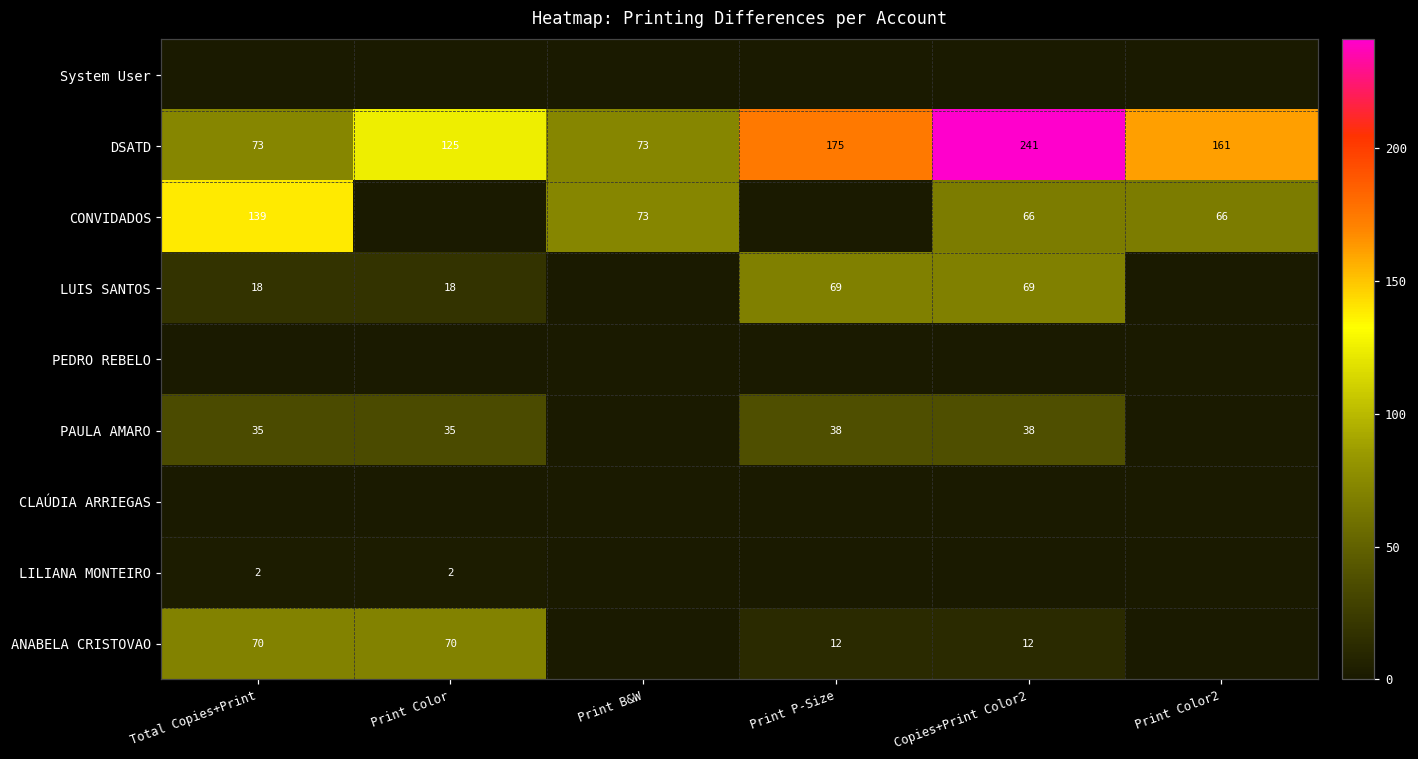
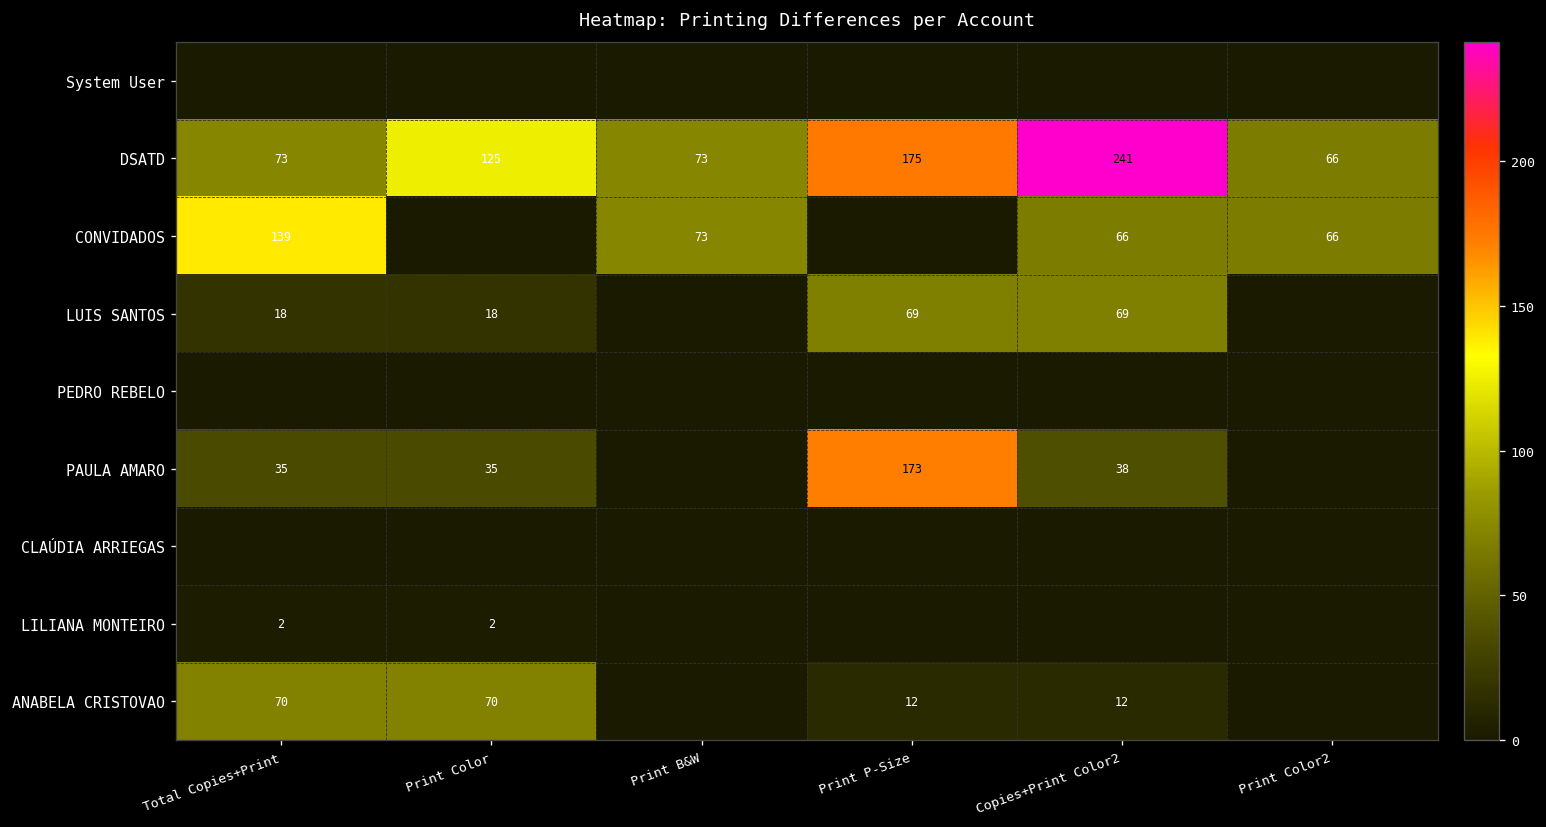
DSATD, Print Color2: 161 -> 66
PAULA AMARO, Print P-Size: 38 -> 173
